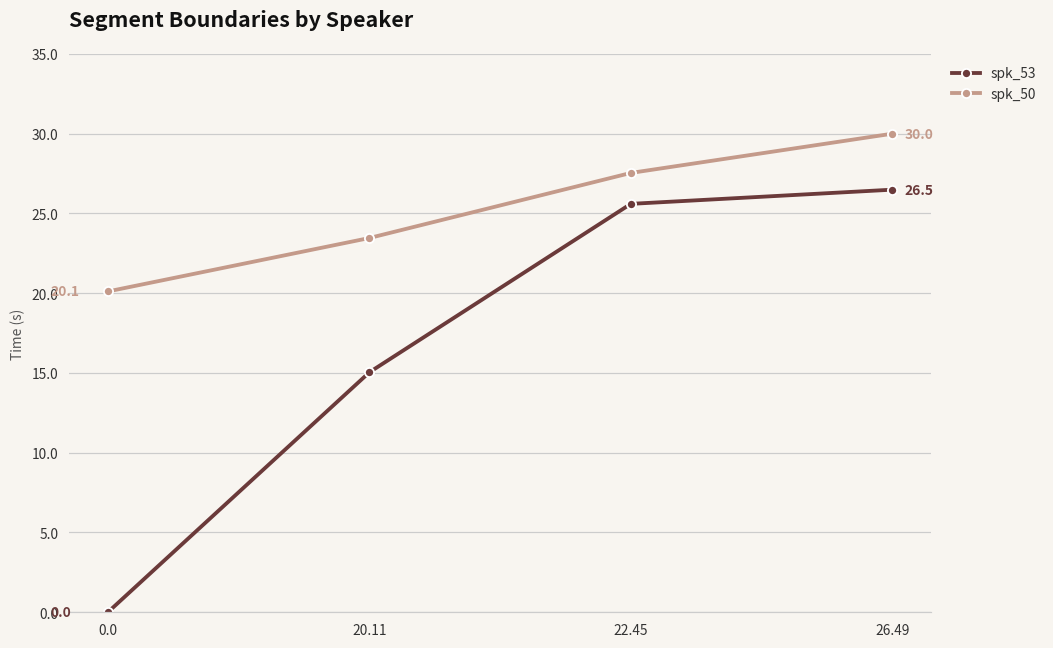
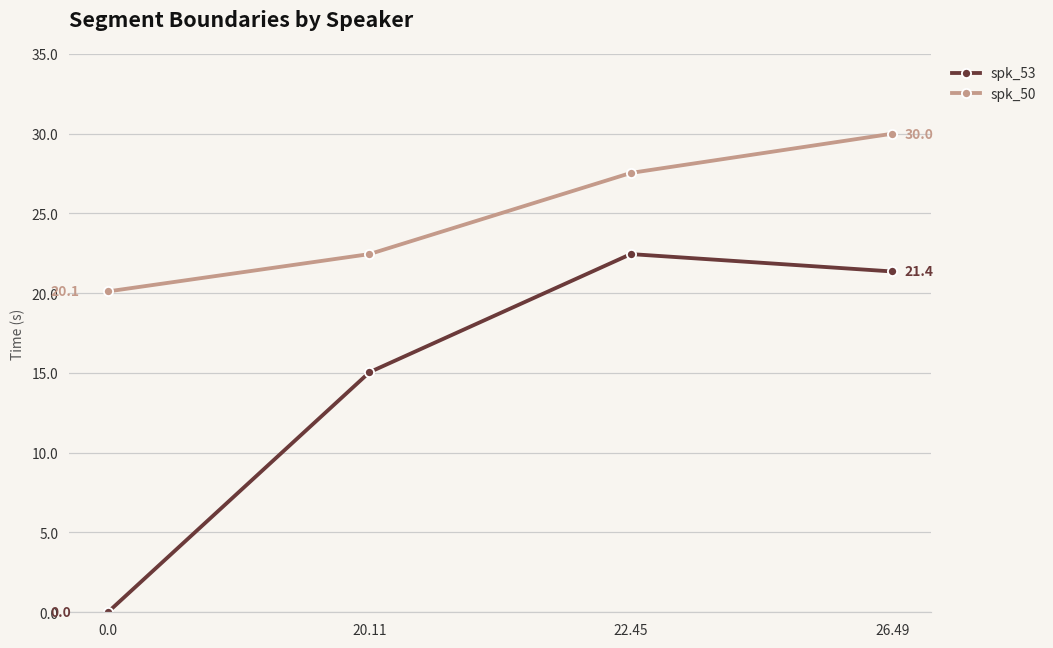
spk_50, 20.11: 23.5 -> 22.5
spk_53, 22.45: 25.6 -> 22.5
spk_53, 26.49: 26.5 -> 21.4
